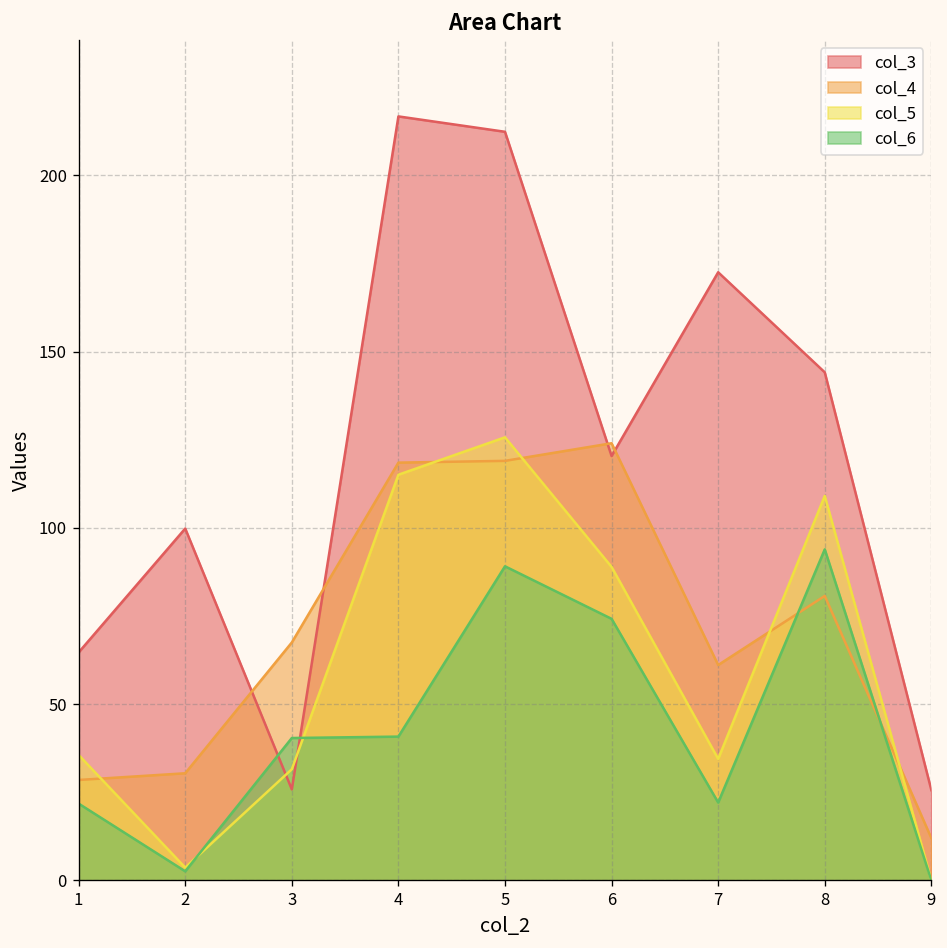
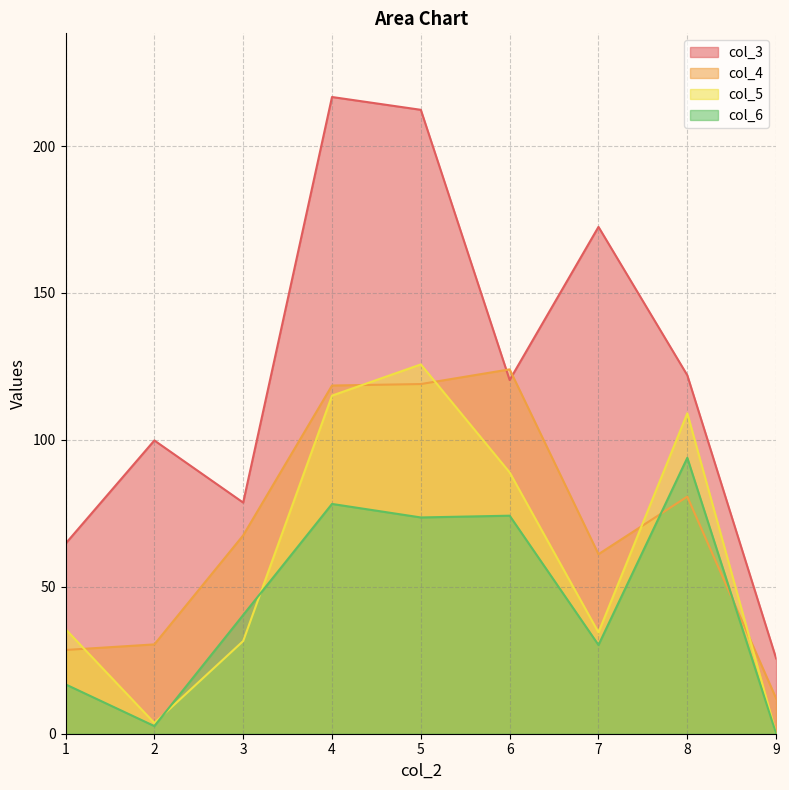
col_6, 1: 22 -> 17
col_3, 3: 26 -> 79
col_6, 4: 41 -> 78
col_6, 5: 89 -> 74
col_6, 7: 22 -> 30
col_3, 8: 144 -> 122
